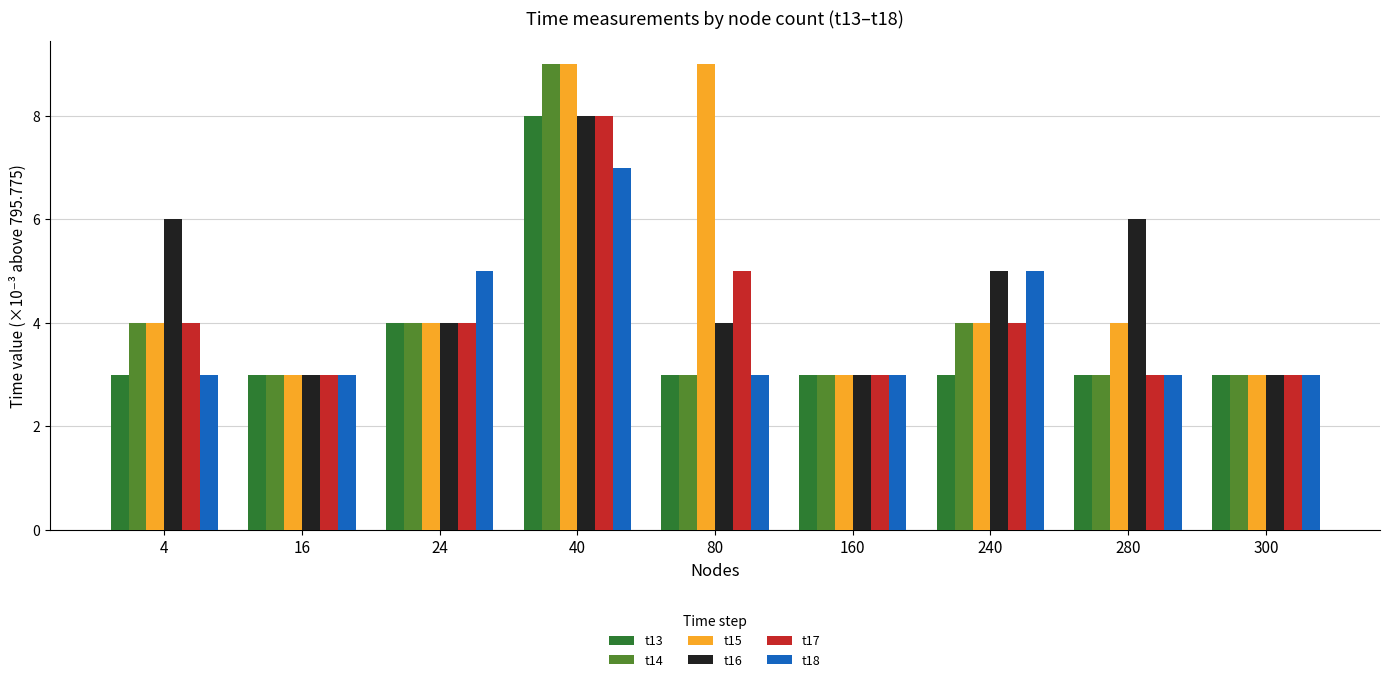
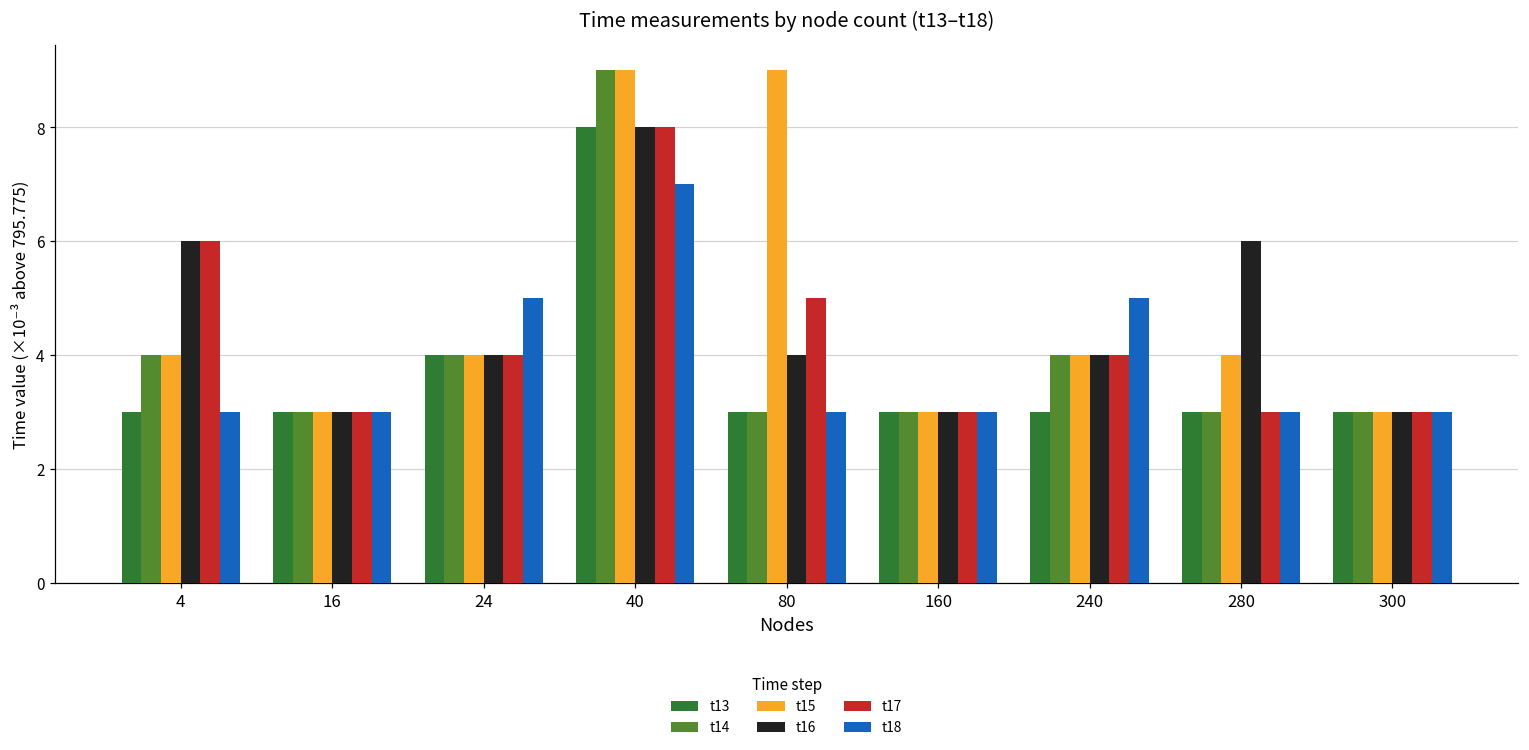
t17, 4: 4.0 -> 6.0
t16, 240: 5.0 -> 4.0
